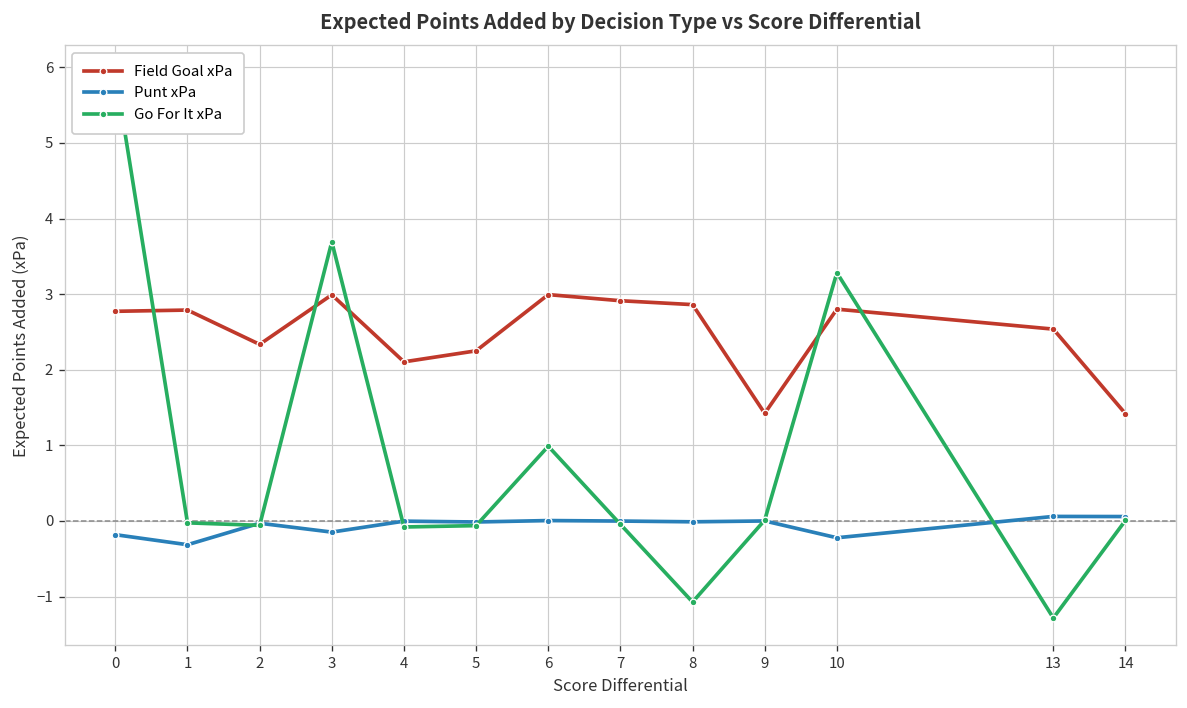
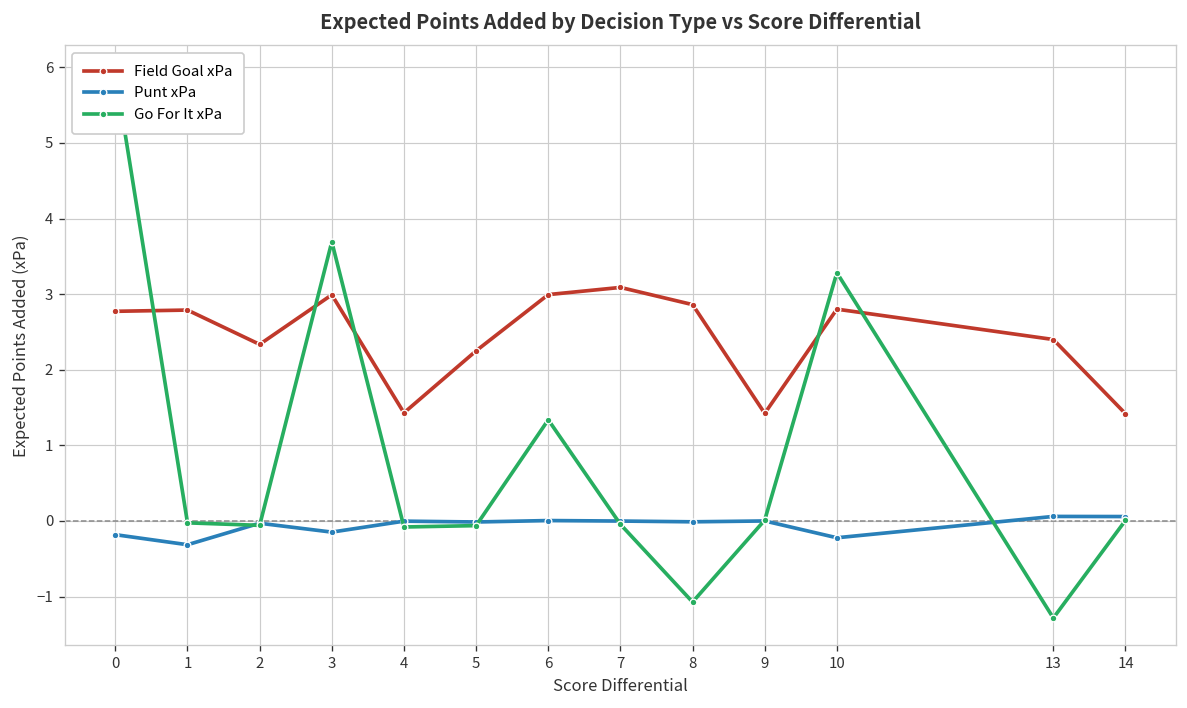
Field Goal xPa, 4: 2.1 -> 1.4
Go For It xPa, 6: 1.0 -> 1.3
Field Goal xPa, 7: 2.9 -> 3.1
Field Goal xPa, 13: 2.5 -> 2.4
